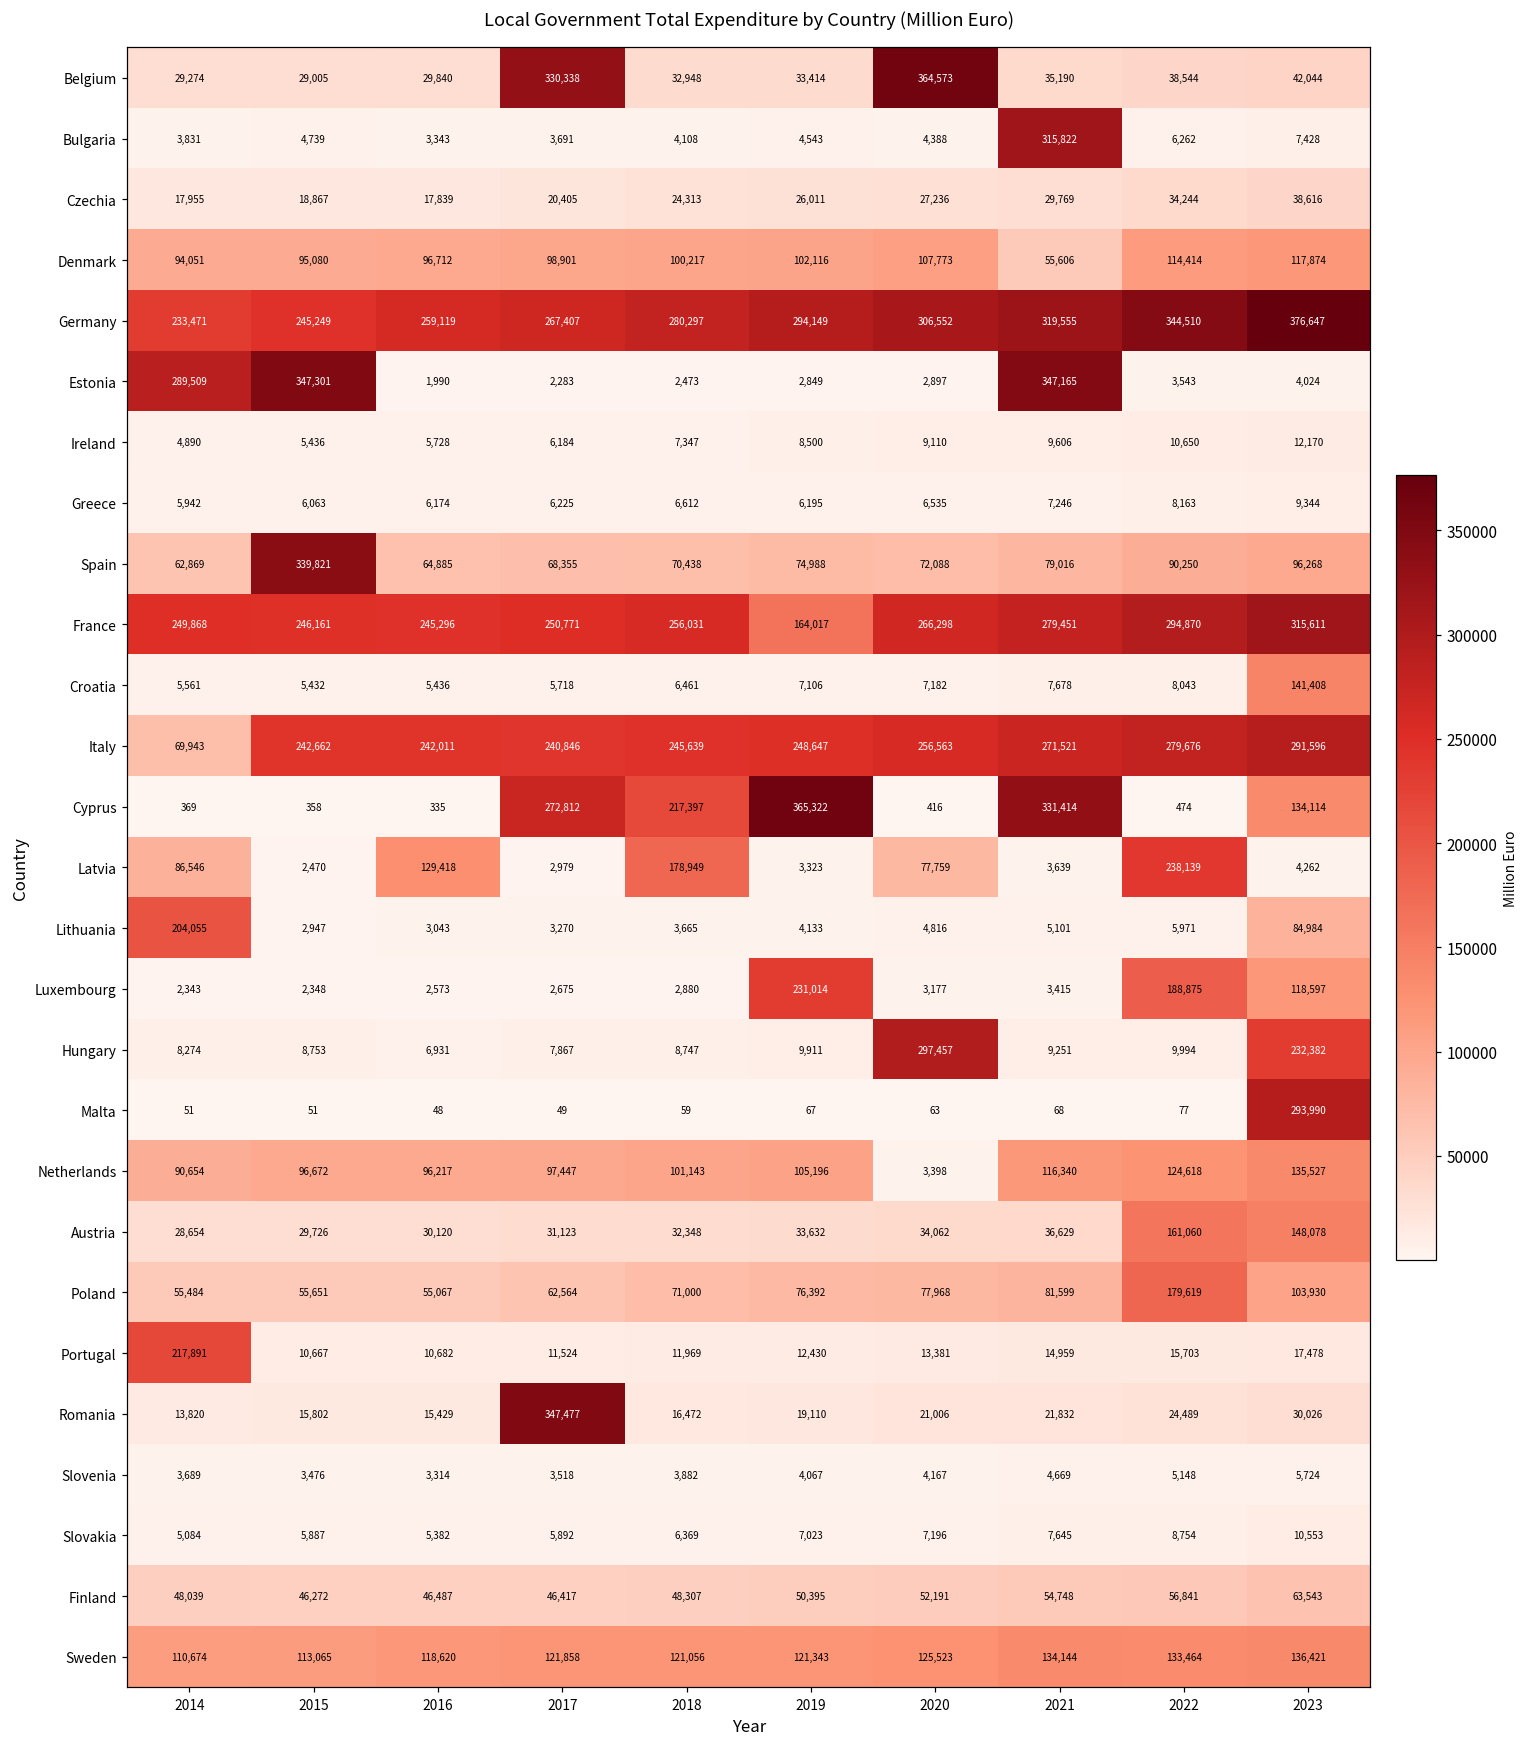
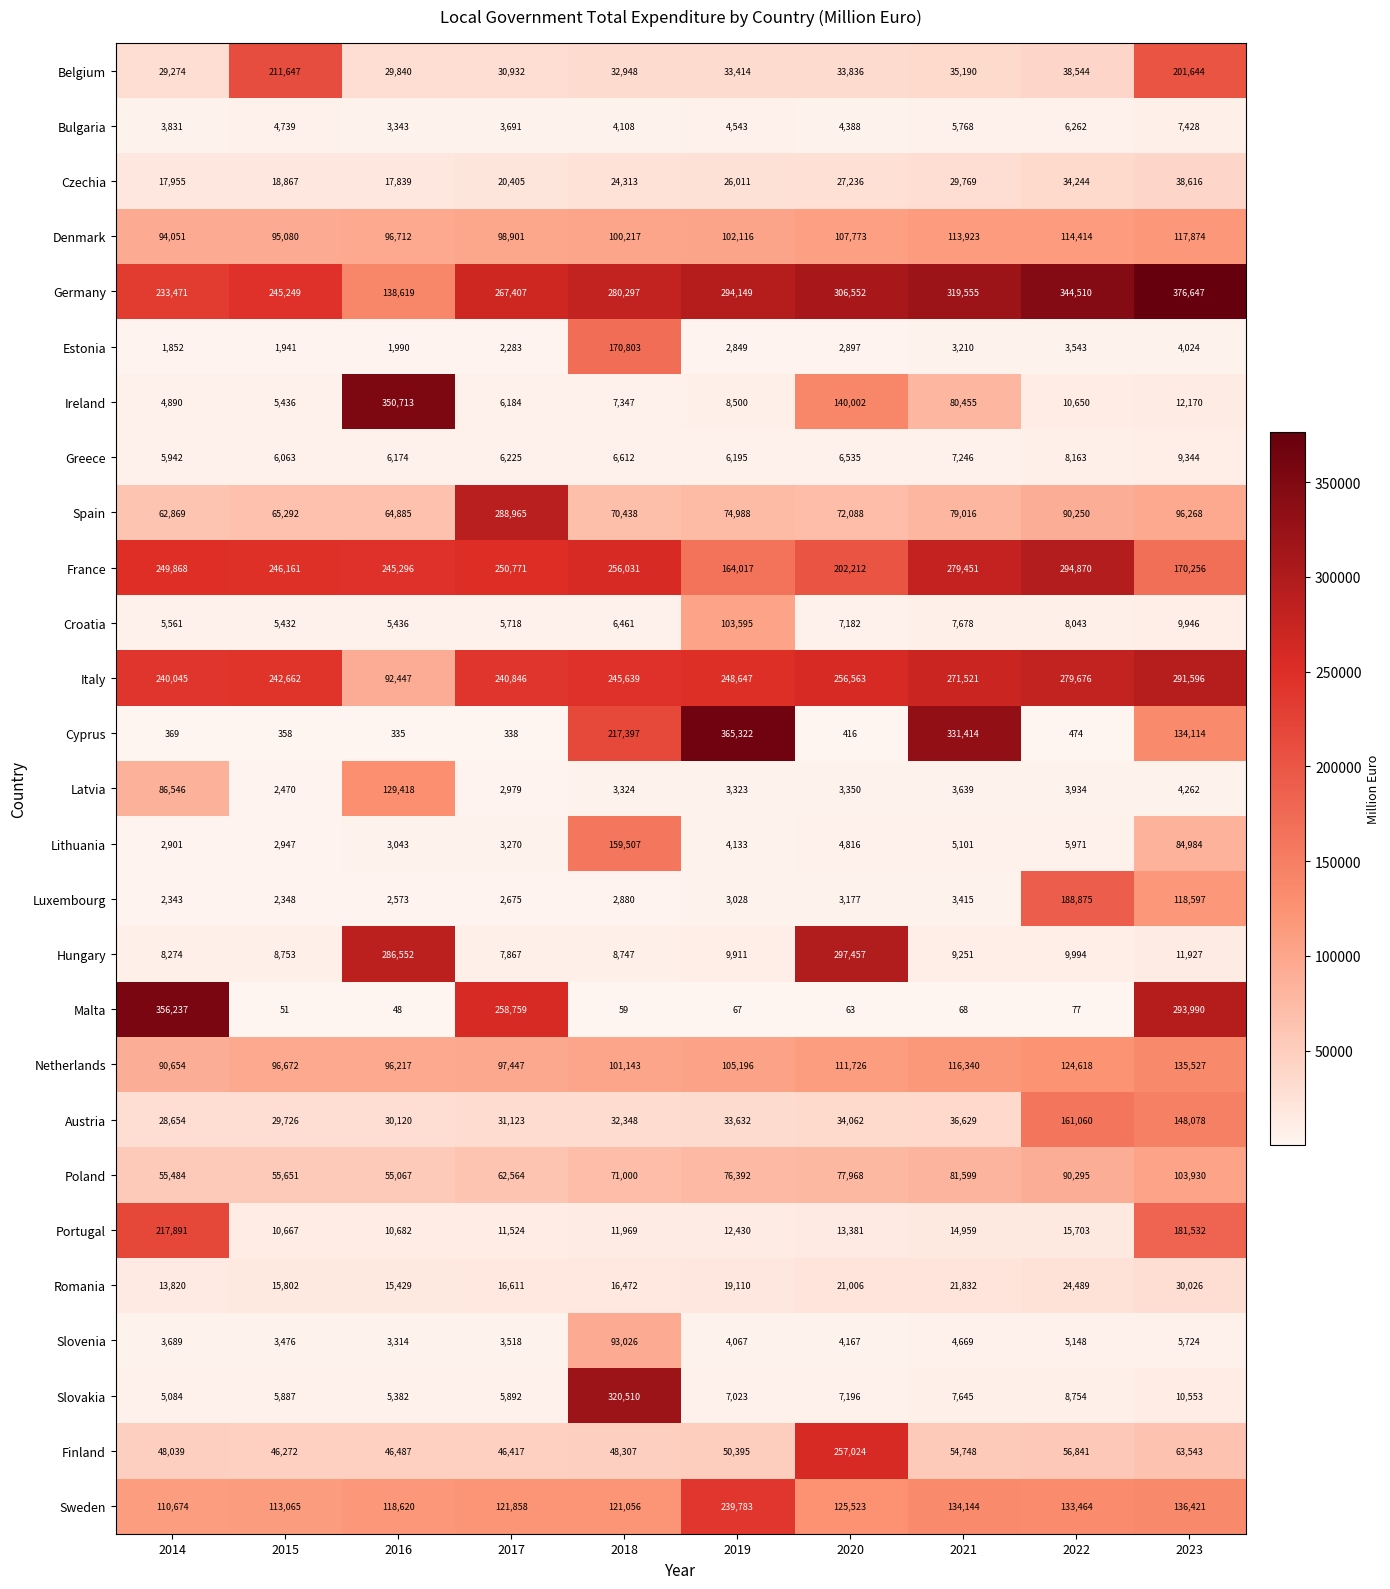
Belgium, 2015: 29,005 -> 211,647
Belgium, 2017: 330,338 -> 30,932
Belgium, 2020: 364,573 -> 33,836
Belgium, 2023: 42,044 -> 201,644
Bulgaria, 2021: 315,822 -> 5,768
Denmark, 2021: 55,606 -> 113,923
Germany, 2016: 259,119 -> 138,619
Estonia, 2014: 289,509 -> 1,852
Estonia, 2015: 347,301 -> 1,941
Estonia, 2018: 2,473 -> 170,803
Estonia, 2021: 347,165 -> 3,210
Ireland, 2016: 5,728 -> 350,713
Ireland, 2020: 9,110 -> 140,002
Ireland, 2021: 9,606 -> 80,455
Spain, 2015: 339,821 -> 65,292
Spain, 2017: 68,355 -> 288,965
France, 2020: 266,298 -> 202,212
France, 2023: 315,611 -> 170,256
Croatia, 2019: 7,106 -> 103,595
Croatia, 2023: 141,408 -> 9,946
Italy, 2014: 69,943 -> 240,045
Italy, 2016: 242,011 -> 92,447
Cyprus, 2017: 272,812 -> 338
Latvia, 2018: 178,949 -> 3,324
Latvia, 2020: 77,759 -> 3,350
Latvia, 2022: 238,139 -> 3,934
Lithuania, 2014: 204,055 -> 2,901
Lithuania, 2018: 3,665 -> 159,507
Luxembourg, 2019: 231,014 -> 3,028
Hungary, 2016: 6,931 -> 286,552
Hungary, 2023: 232,382 -> 11,927
Malta, 2014: 51 -> 356,237
Malta, 2017: 49 -> 258,759
Netherlands, 2020: 3,398 -> 111,726
Poland, 2022: 179,619 -> 90,295
Portugal, 2023: 17,478 -> 181,532
Romania, 2017: 347,477 -> 16,611
Slovenia, 2018: 3,882 -> 93,026
Slovakia, 2018: 6,369 -> 320,510
Finland, 2020: 52,191 -> 257,024
Sweden, 2019: 121,343 -> 239,783
